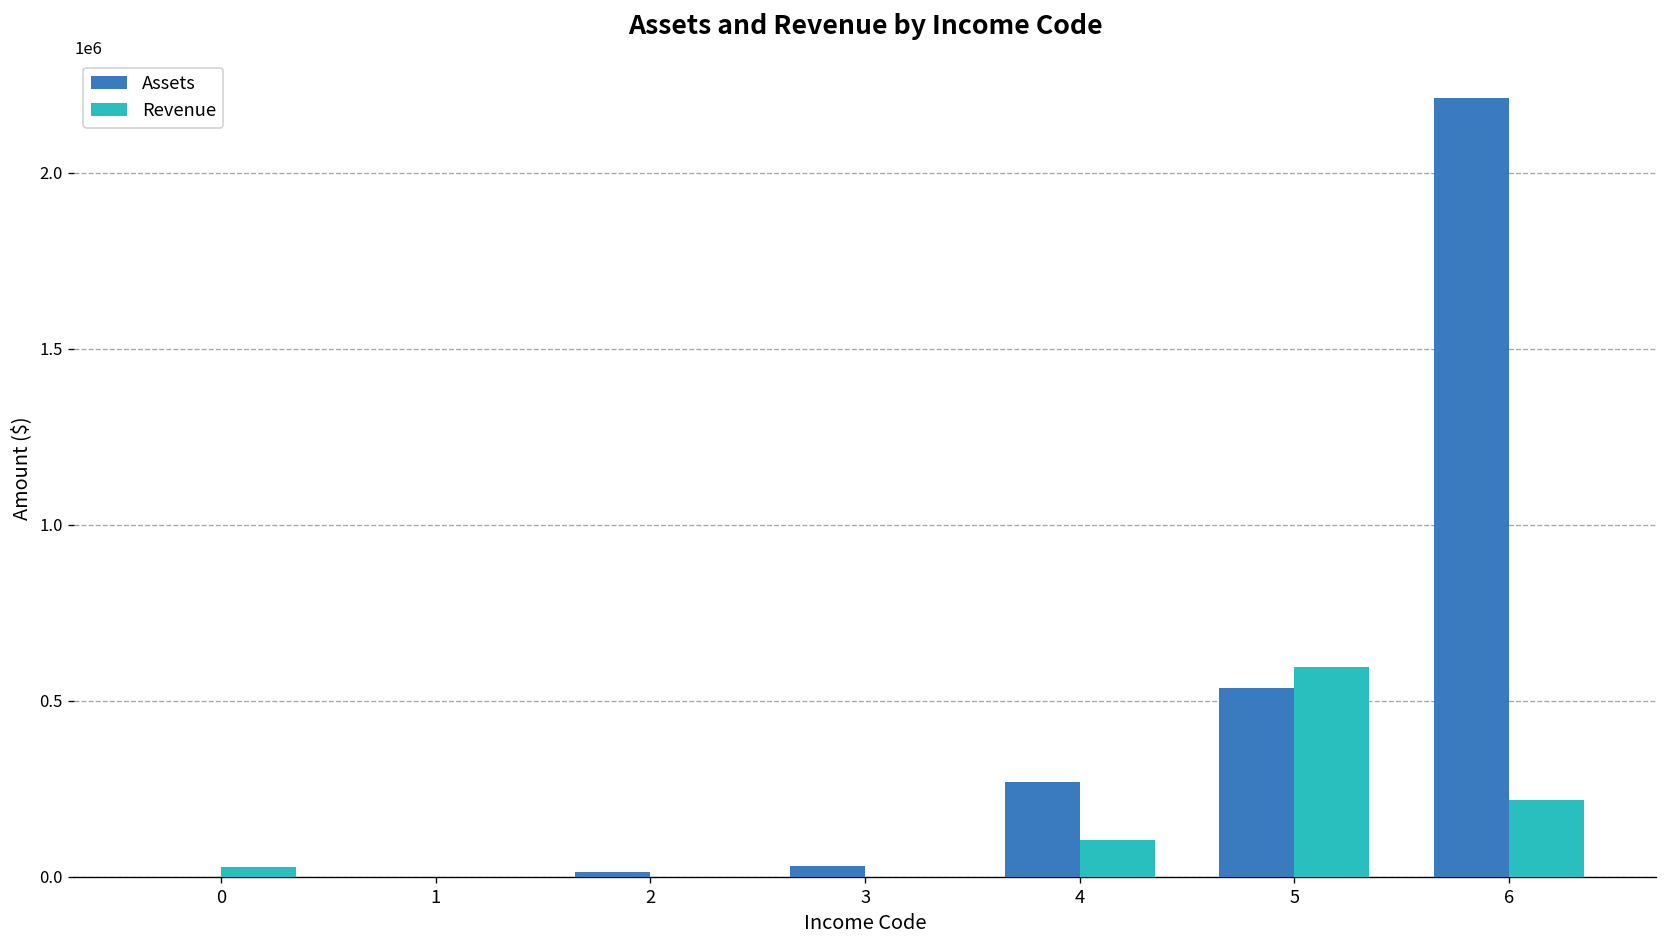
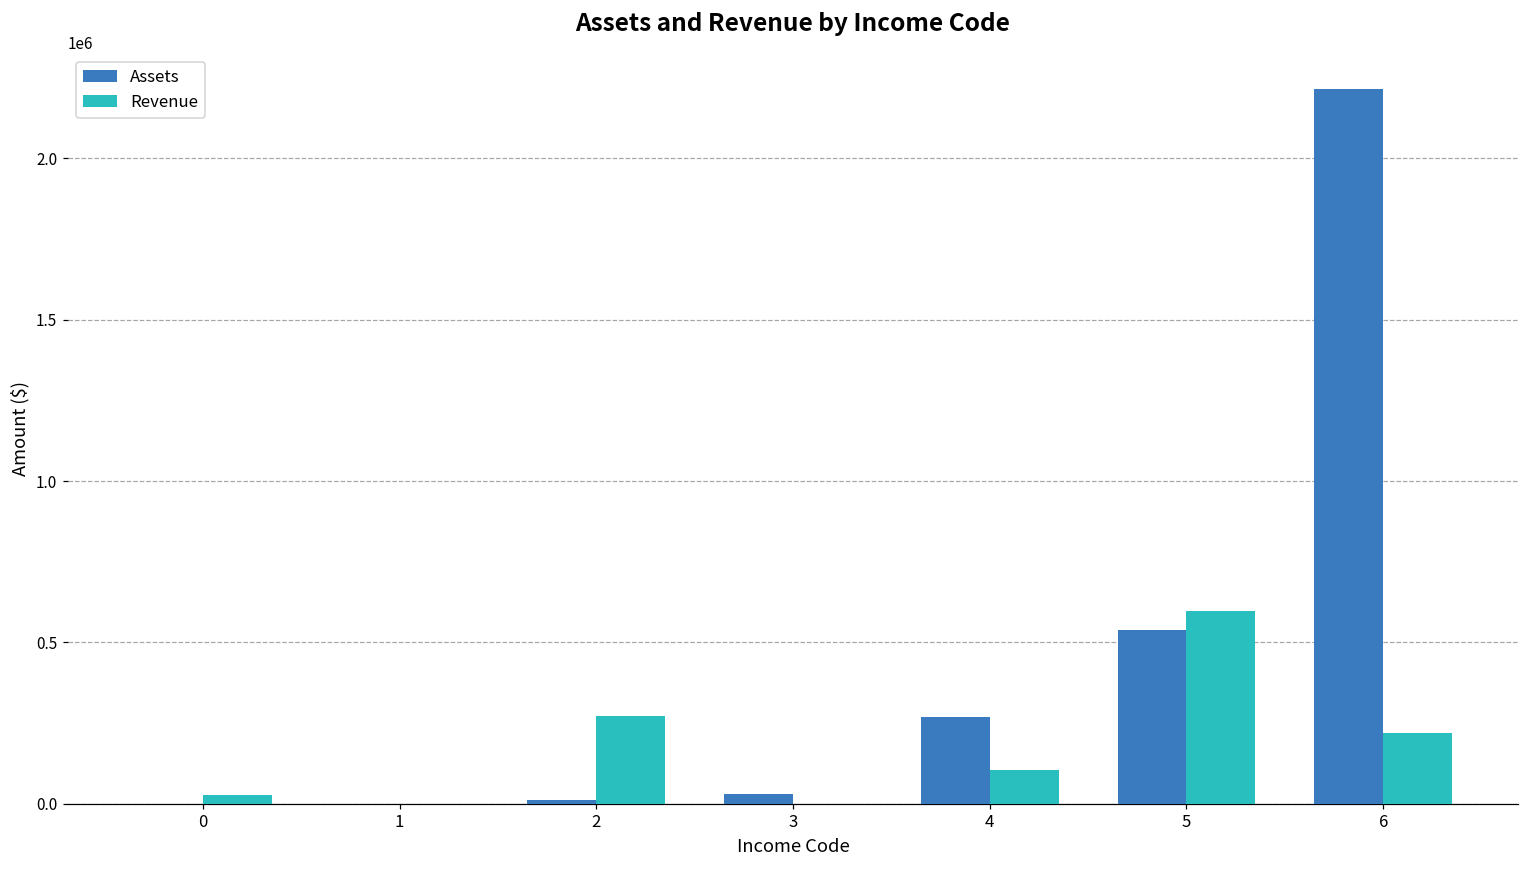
Revenue, 2: 0 -> 270000
